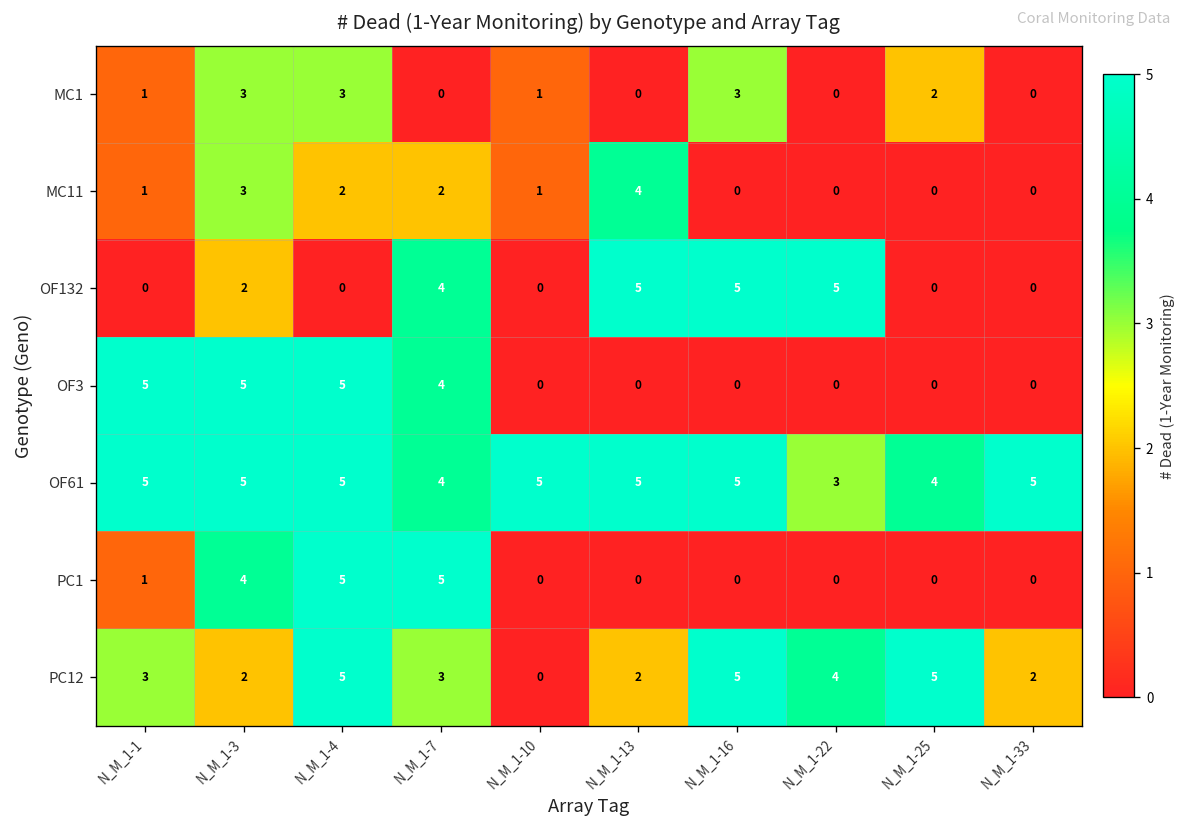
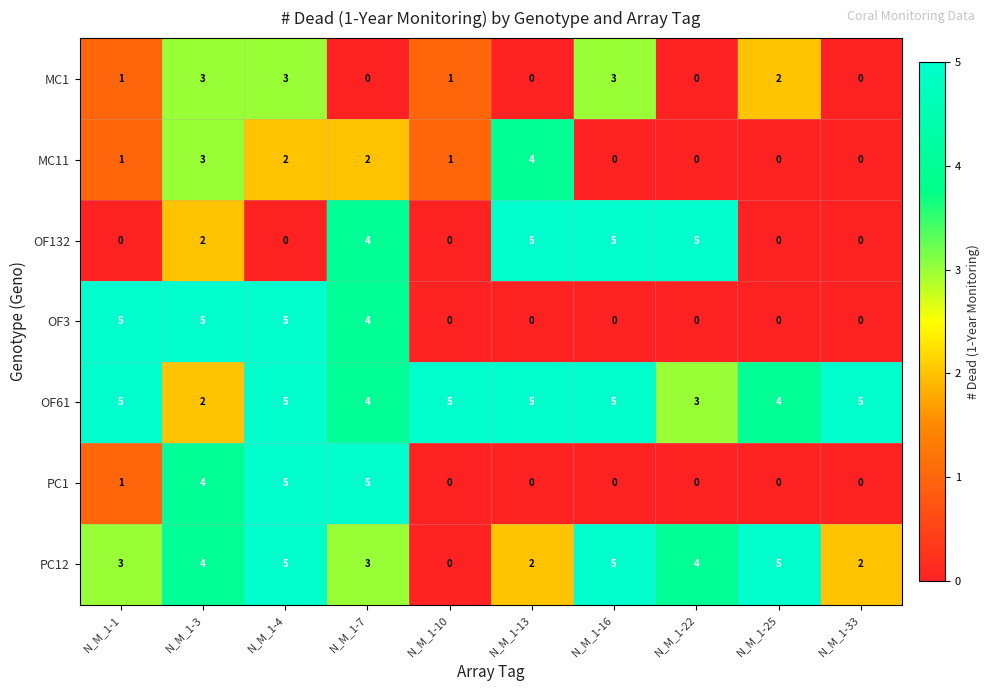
OF61, N_M_1-3: 5 -> 2
PC12, N_M_1-3: 2 -> 4
